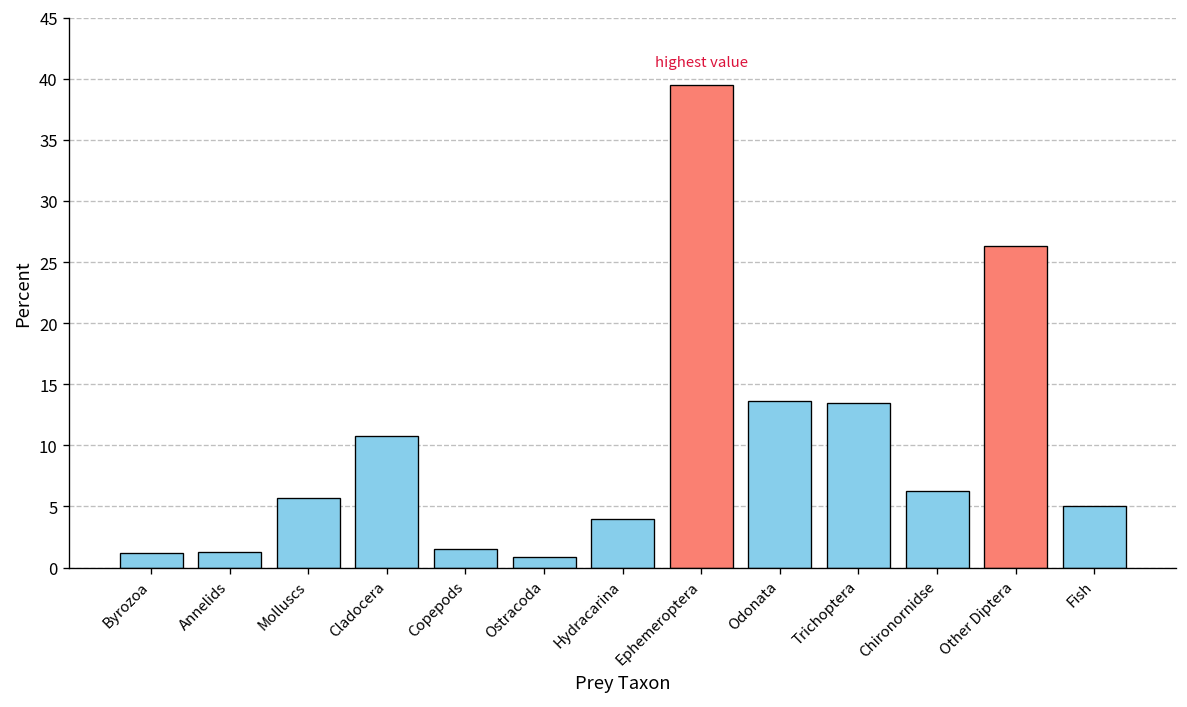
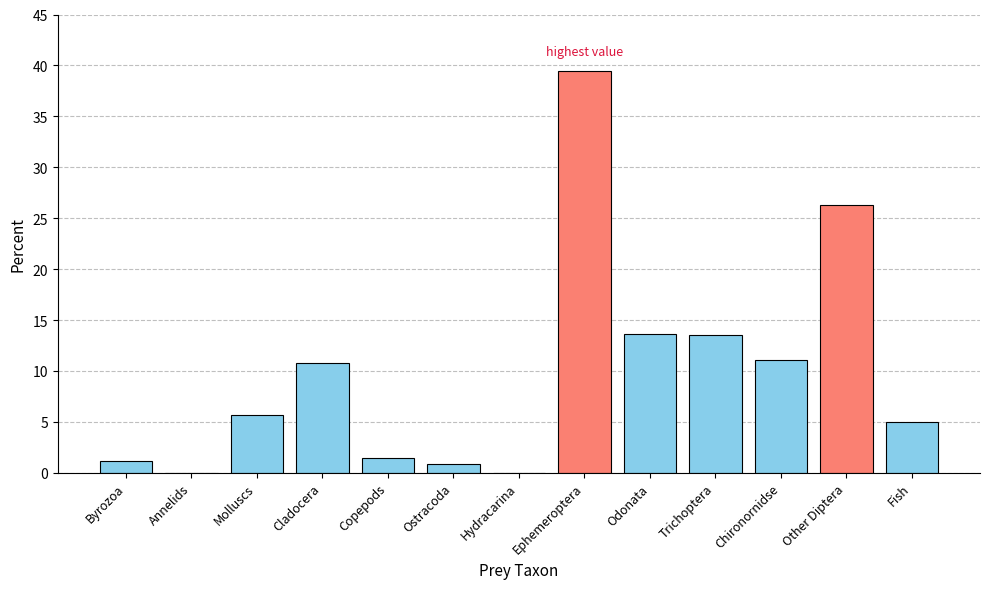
Annelids: 1.3 -> 0.0
Hydracarina: 4 -> 0
Chironornidse: 6.3 -> 11.1
